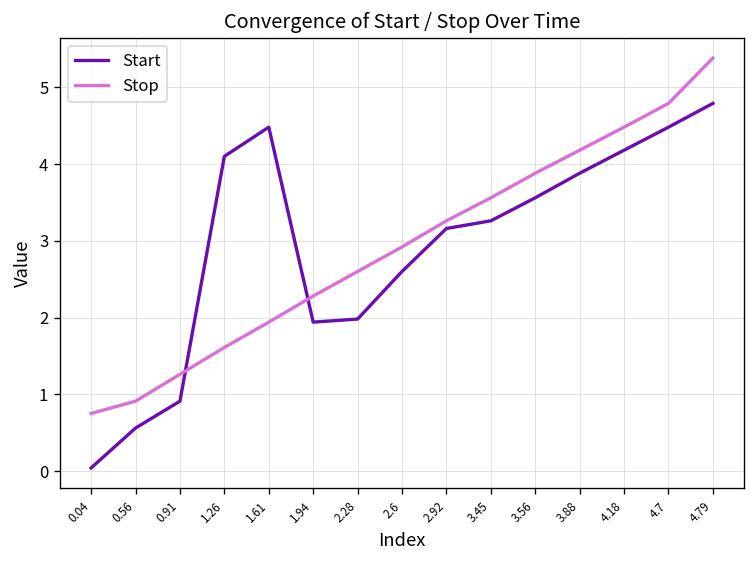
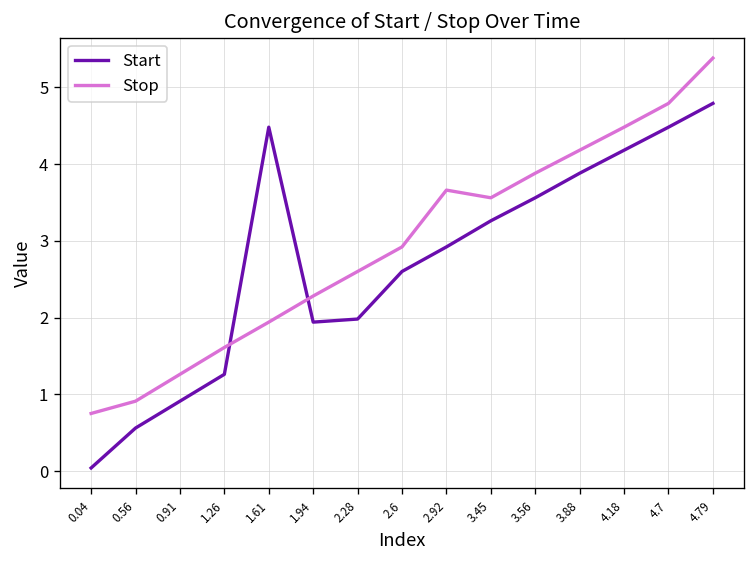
Start, 1.26: 4.1 -> 1.3
Start, 2.92: 3.2 -> 2.9
Stop, 2.92: 3.3 -> 3.7
